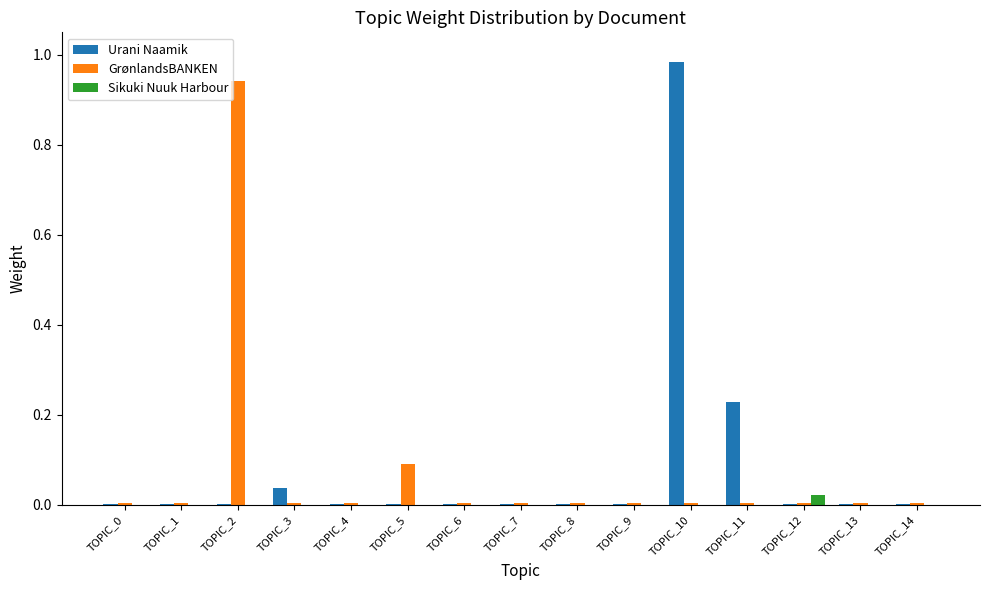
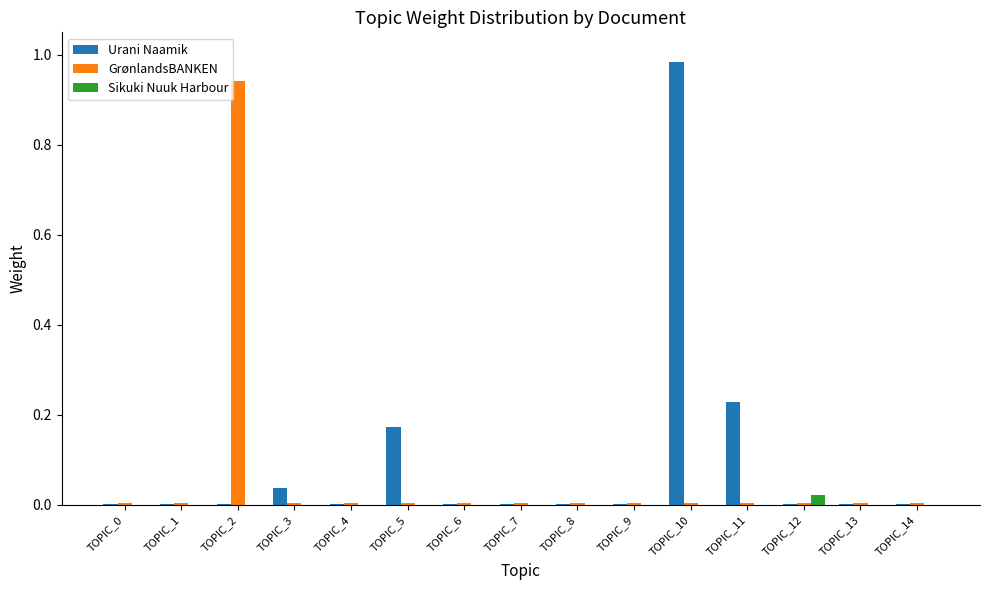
Urani Naamik, TOPIC_5: 0.00 -> 0.17
GrønlandsBANKEN, TOPIC_5: 0.09 -> 0.00
